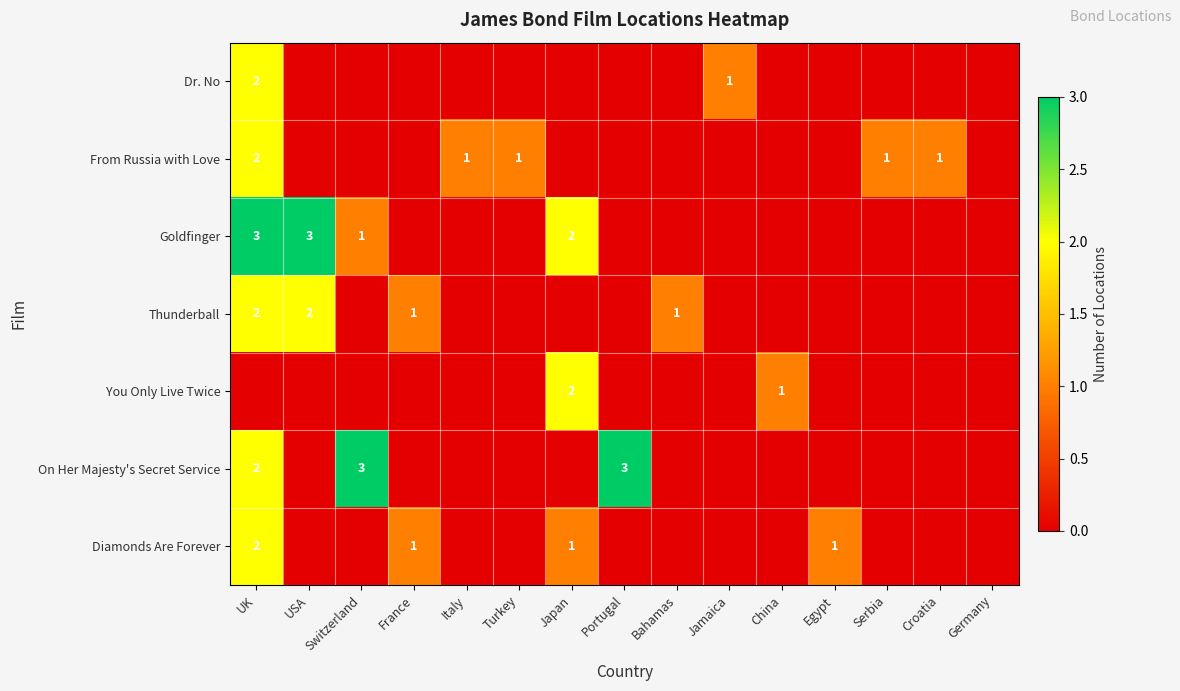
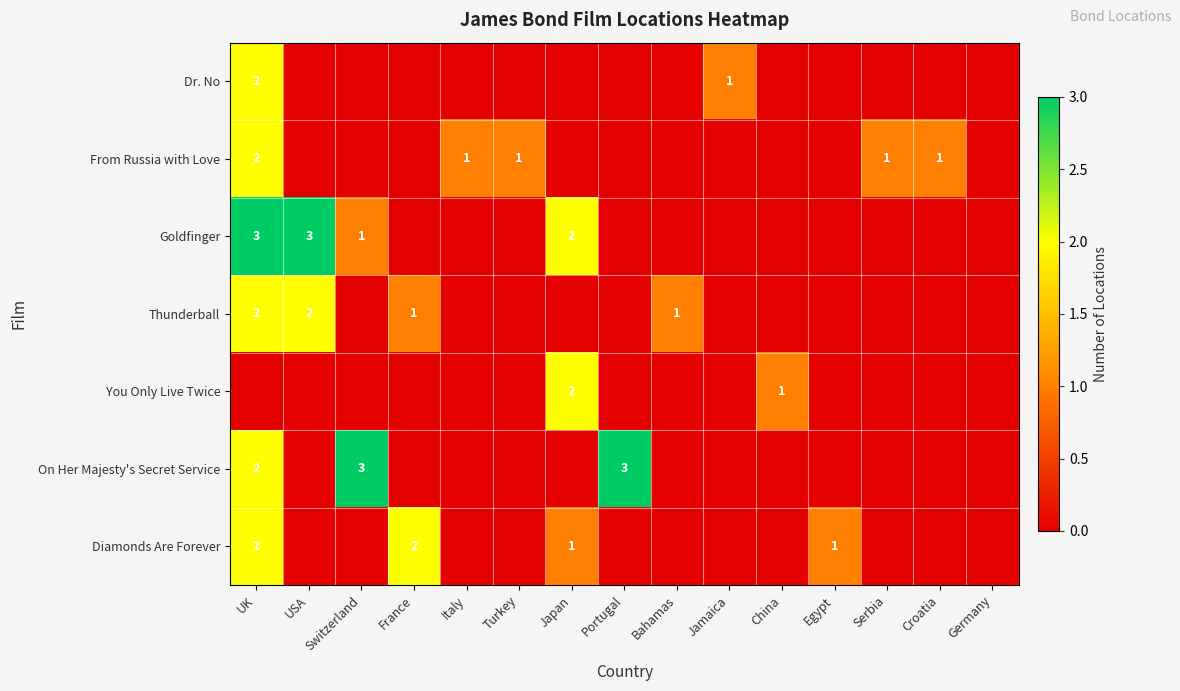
Diamonds Are Forever, France: 1 -> 2
